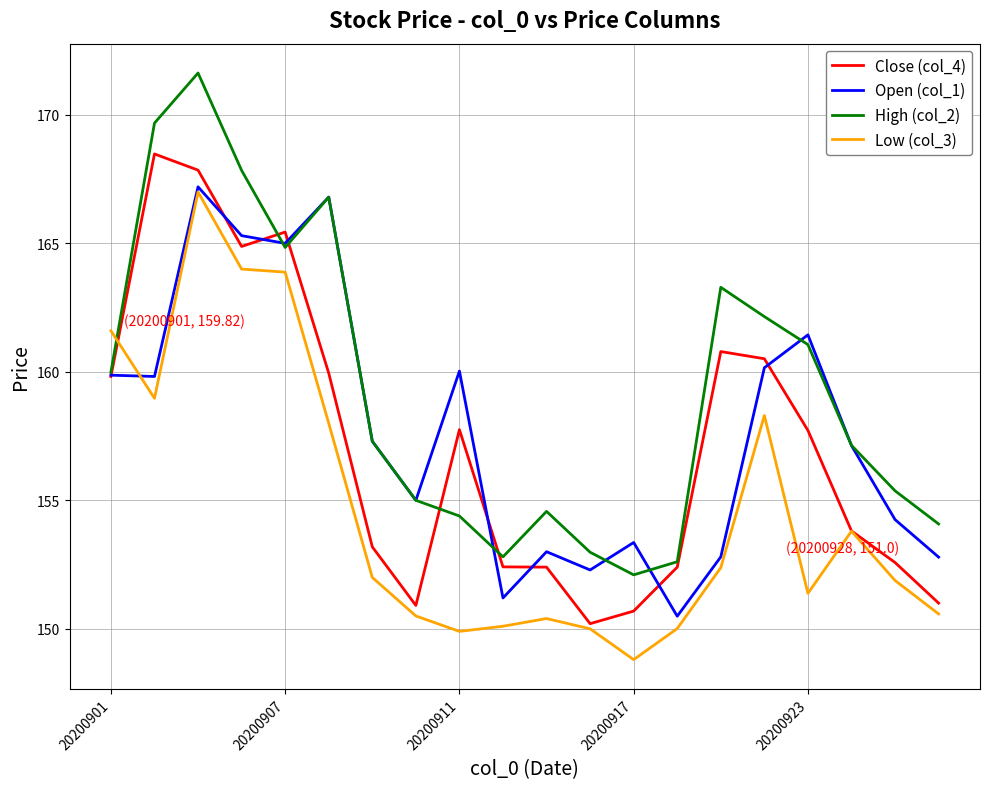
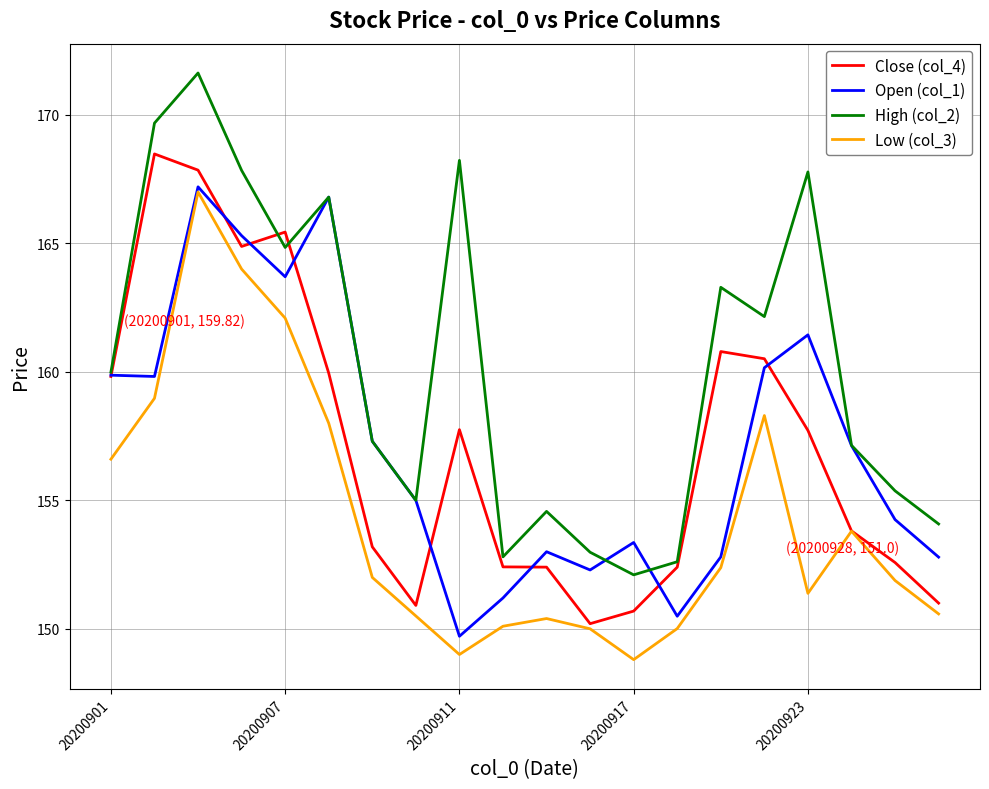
Low (col_3), 20200901: 161.6 -> 156.6
Open (col_1), 20200907: 165.0 -> 163.7
Low (col_3), 20200907: 163.9 -> 162.1
Open (col_1), 20200911: 160.0 -> 149.7
High (col_2), 20200911: 154.4 -> 168.2
Low (col_3), 20200911: 149.9 -> 149.0
High (col_2), 20200923: 161.1 -> 167.8
